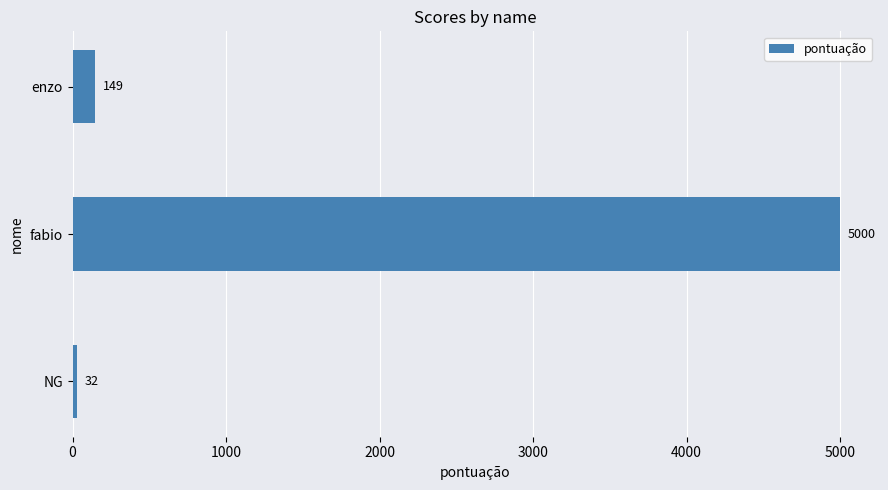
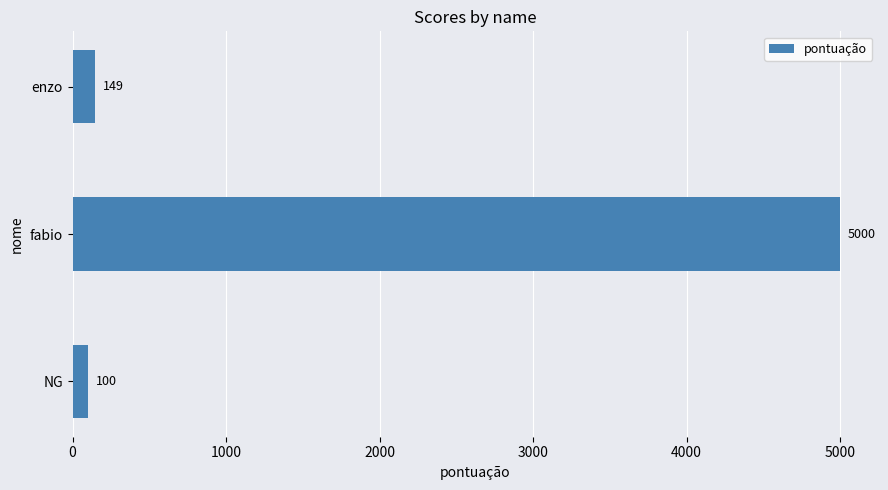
NG: 32 -> 100
